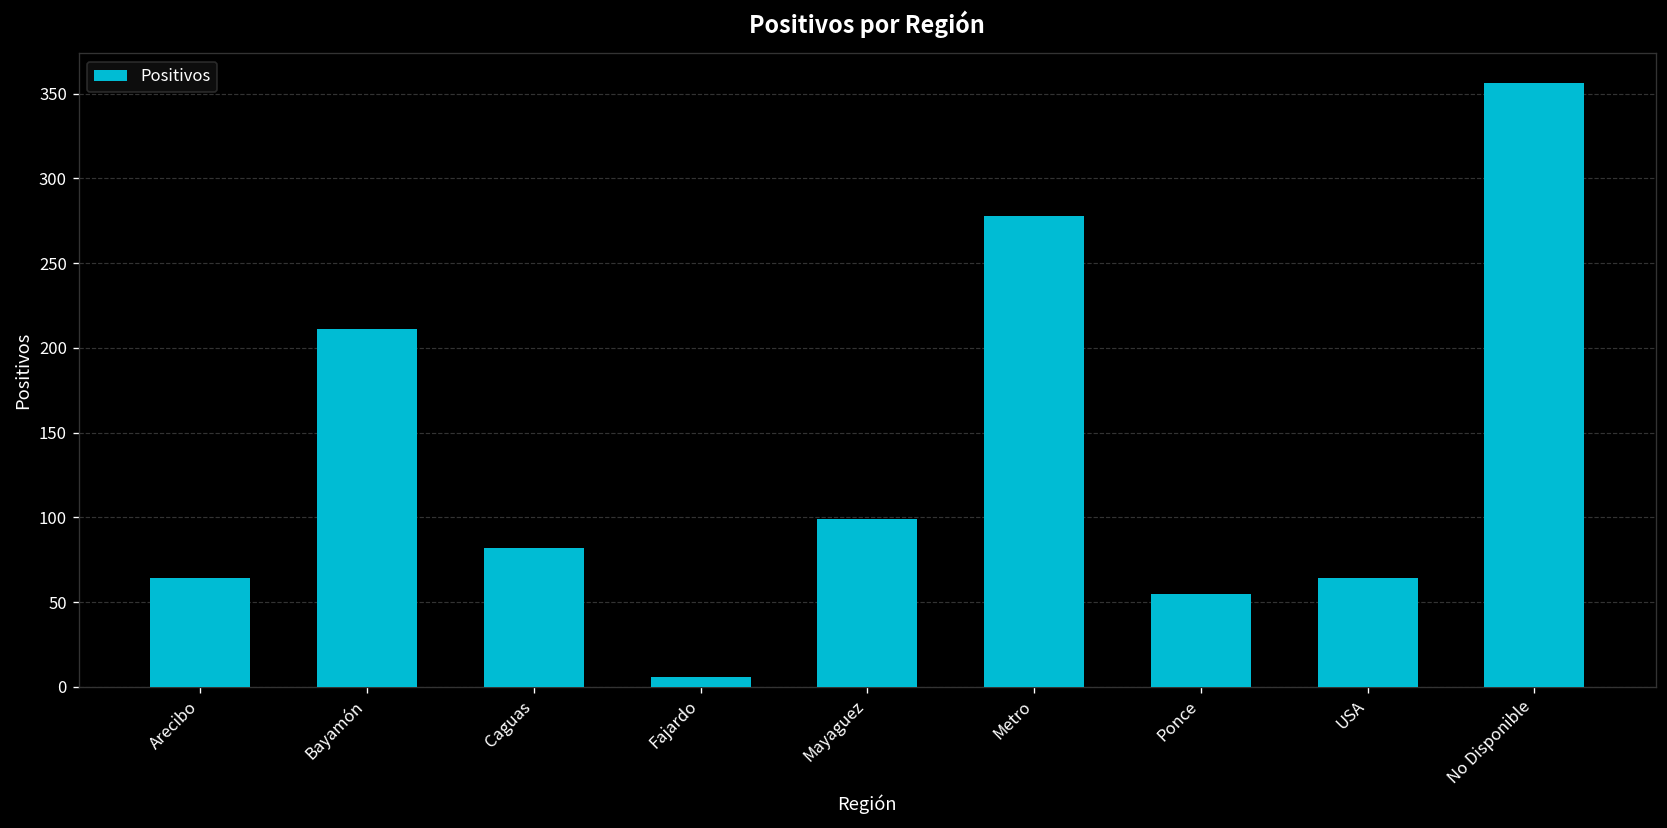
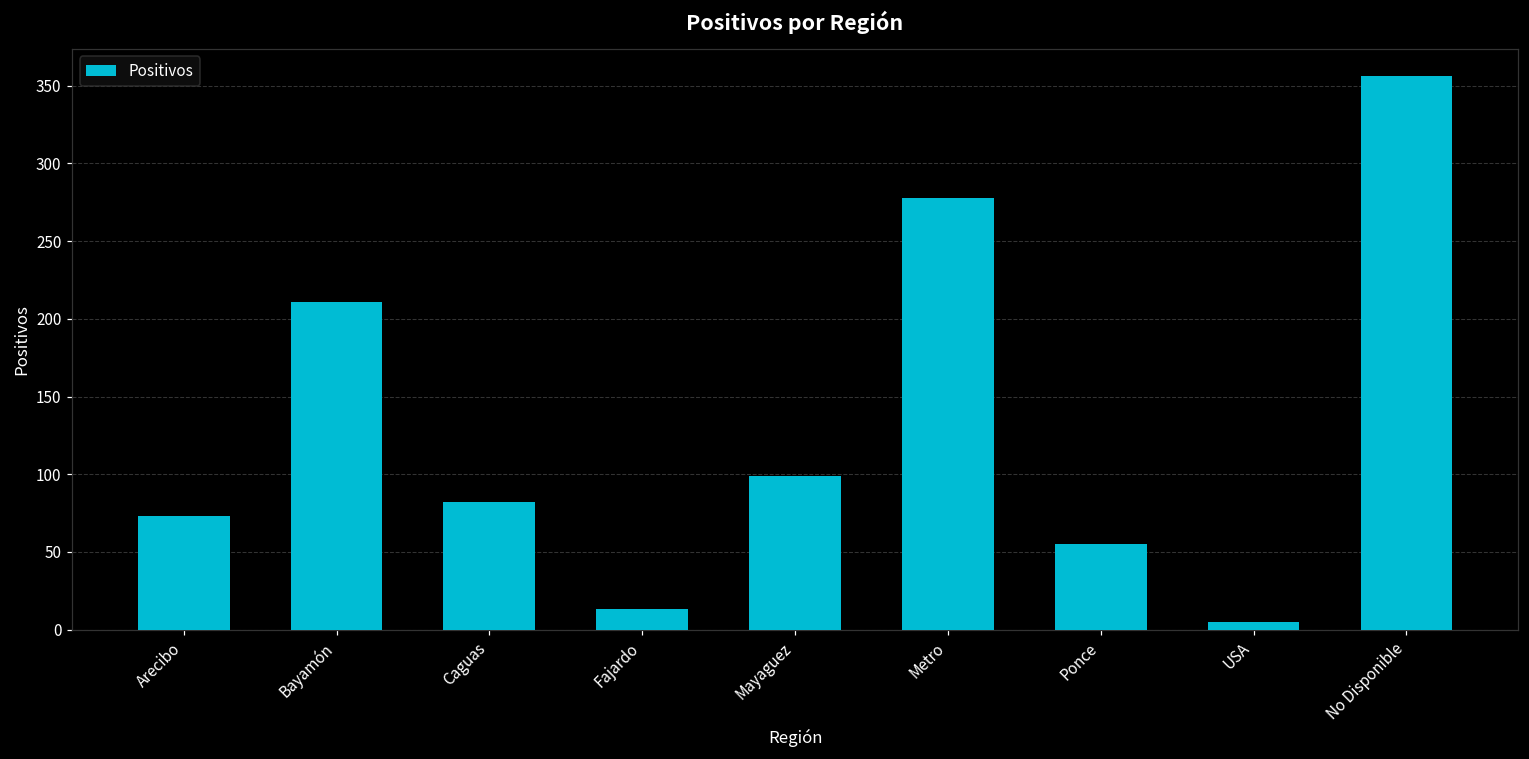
Arecibo: 64 -> 73
Fajardo: 6 -> 13
USA: 64 -> 5
